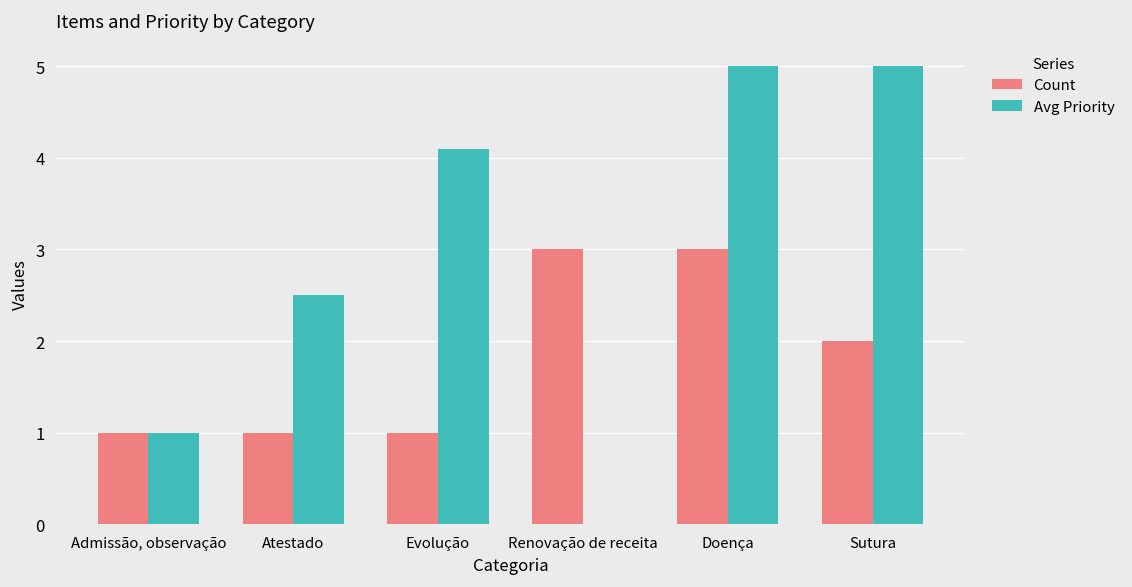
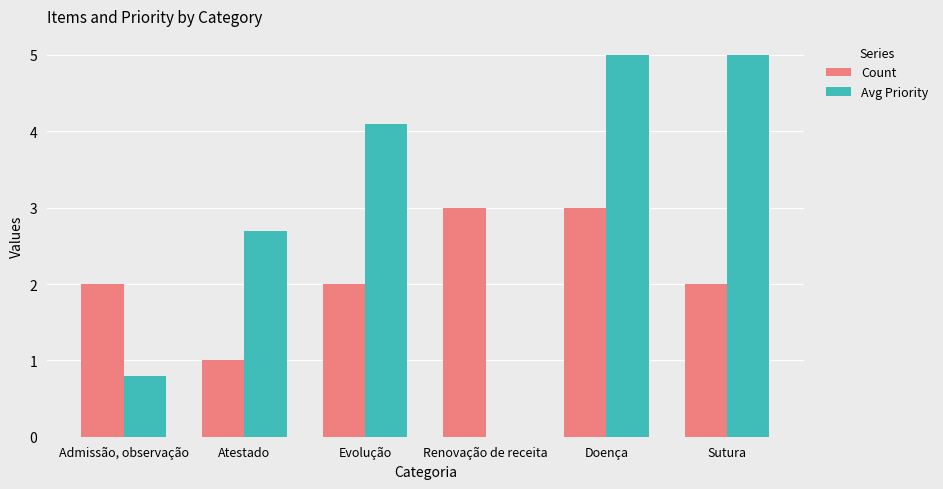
Count, Admissão, observação: 1 -> 2
Avg Priority, Admissão, observação: 1.0 -> 0.8
Avg Priority, Atestado: 2.5 -> 2.7
Count, Evolução: 1 -> 2
